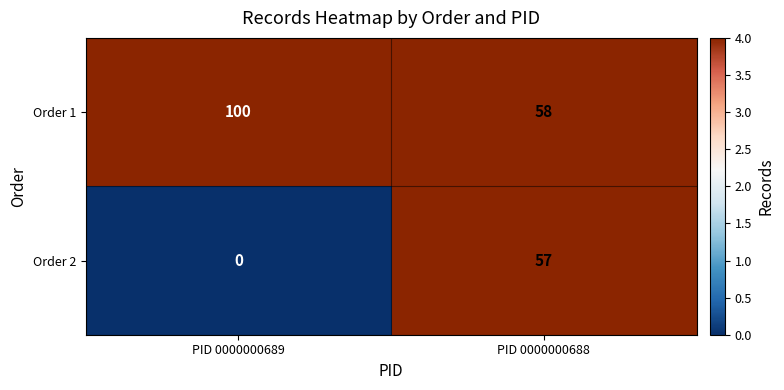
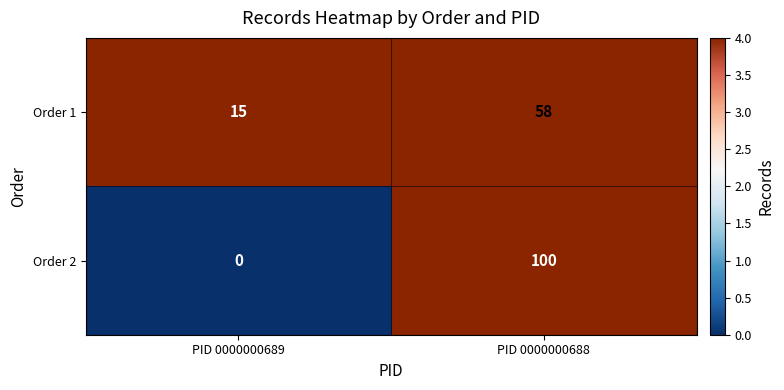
Order 1, PID 0000000689: 100 -> 15
Order 2, PID 0000000688: 57 -> 100
